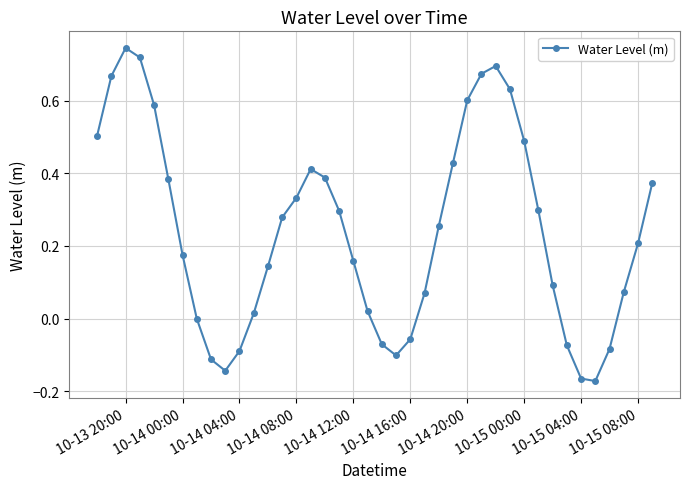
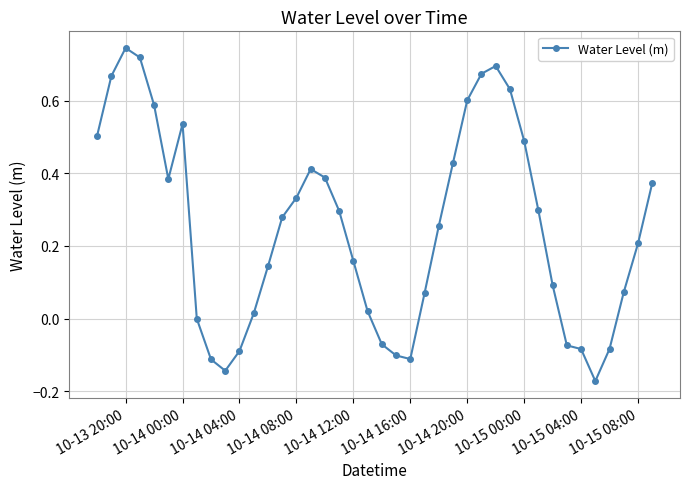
10-14 00:00: 0.18 -> 0.54
10-14 16:00: -0.06 -> -0.11
10-15 04:00: -0.16 -> -0.08
